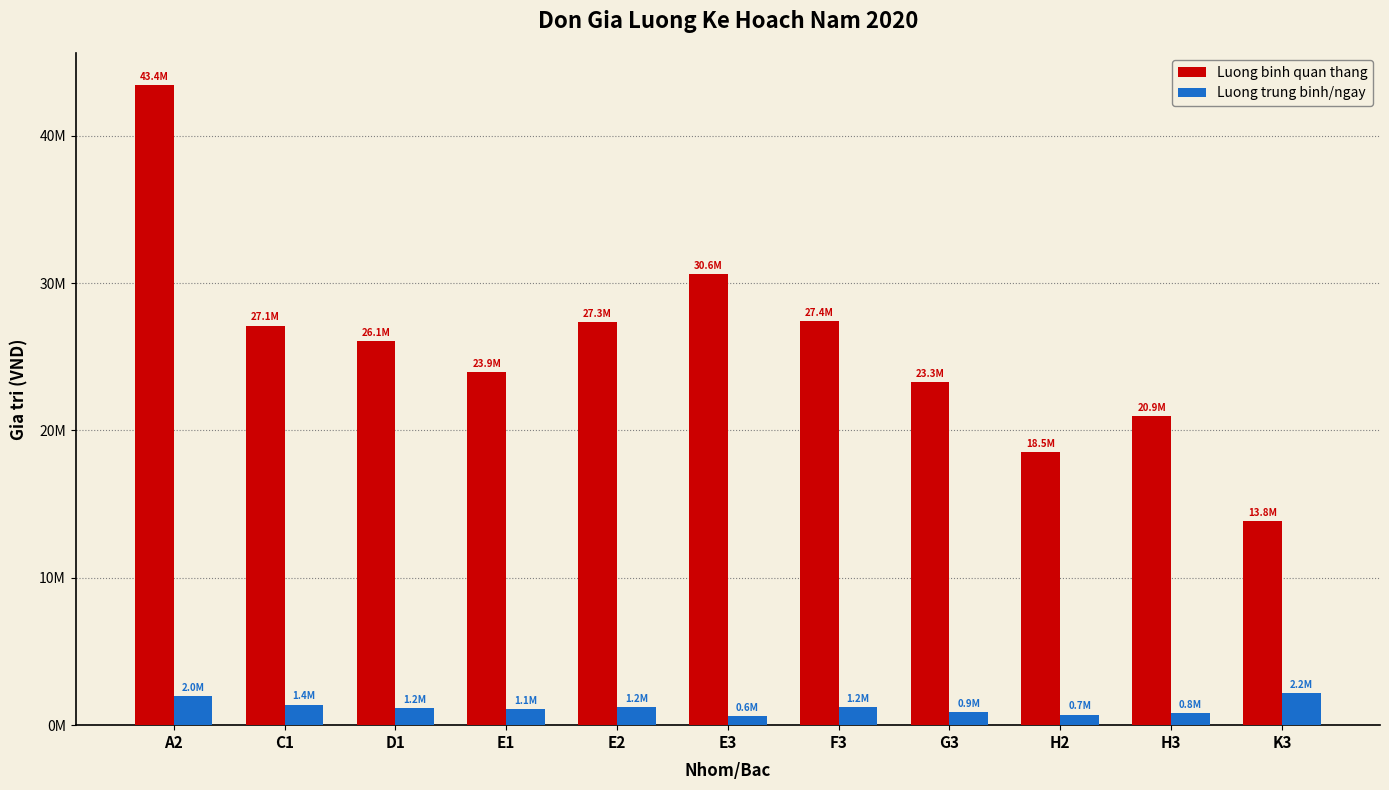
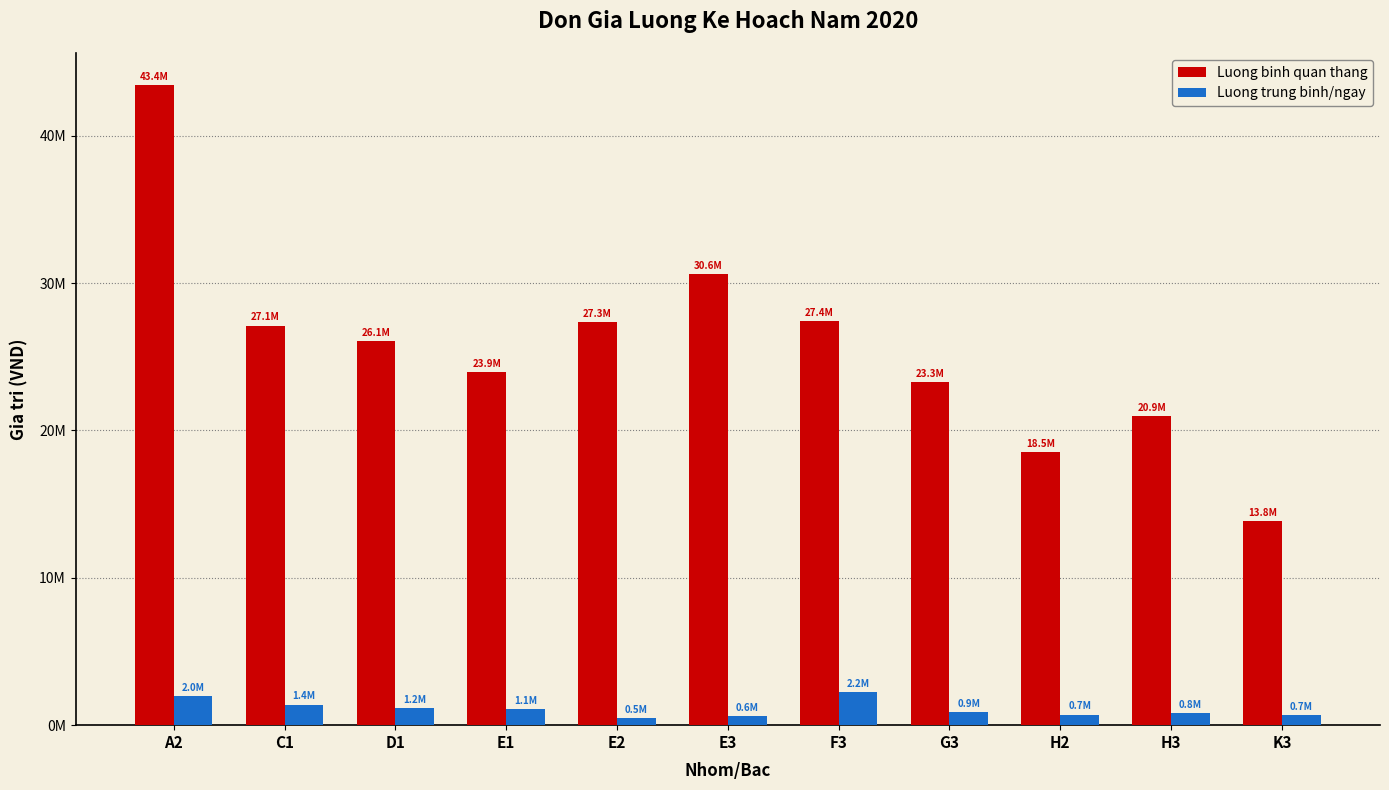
Luong trung binh/ngay, E2: 1.2M -> 0.5M
Luong trung binh/ngay, F3: 1.2M -> 2.2M
Luong trung binh/ngay, K3: 2.2M -> 0.7M
